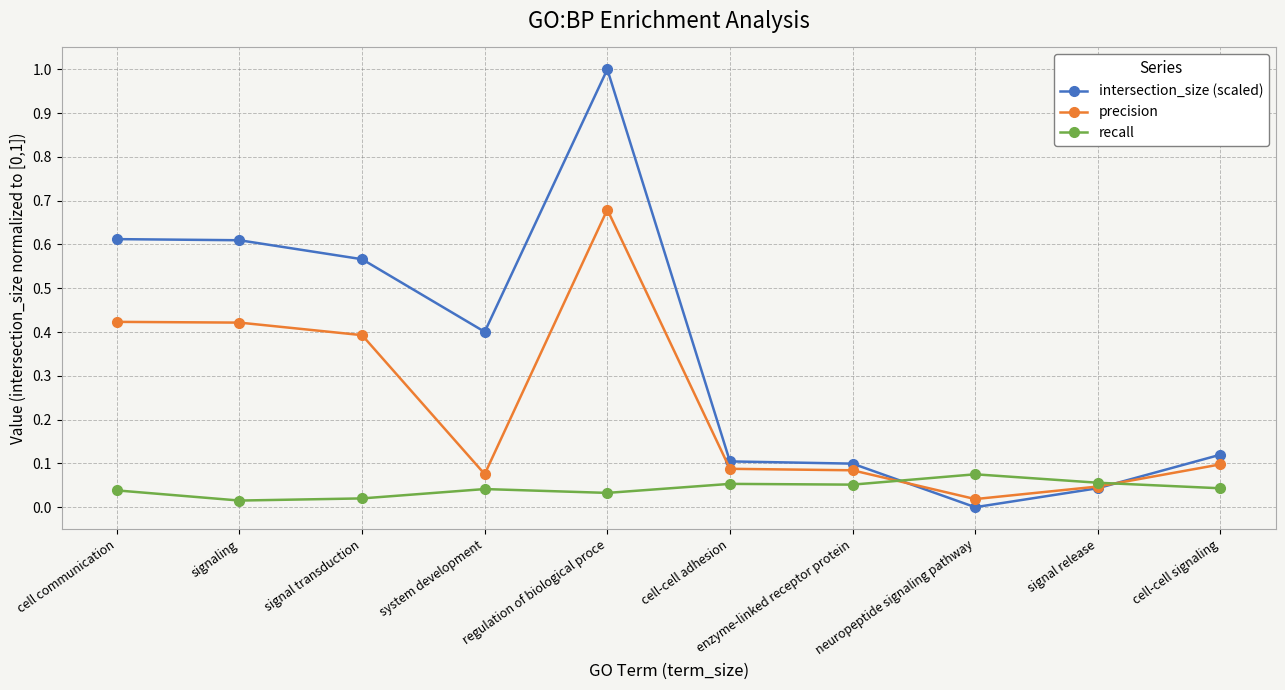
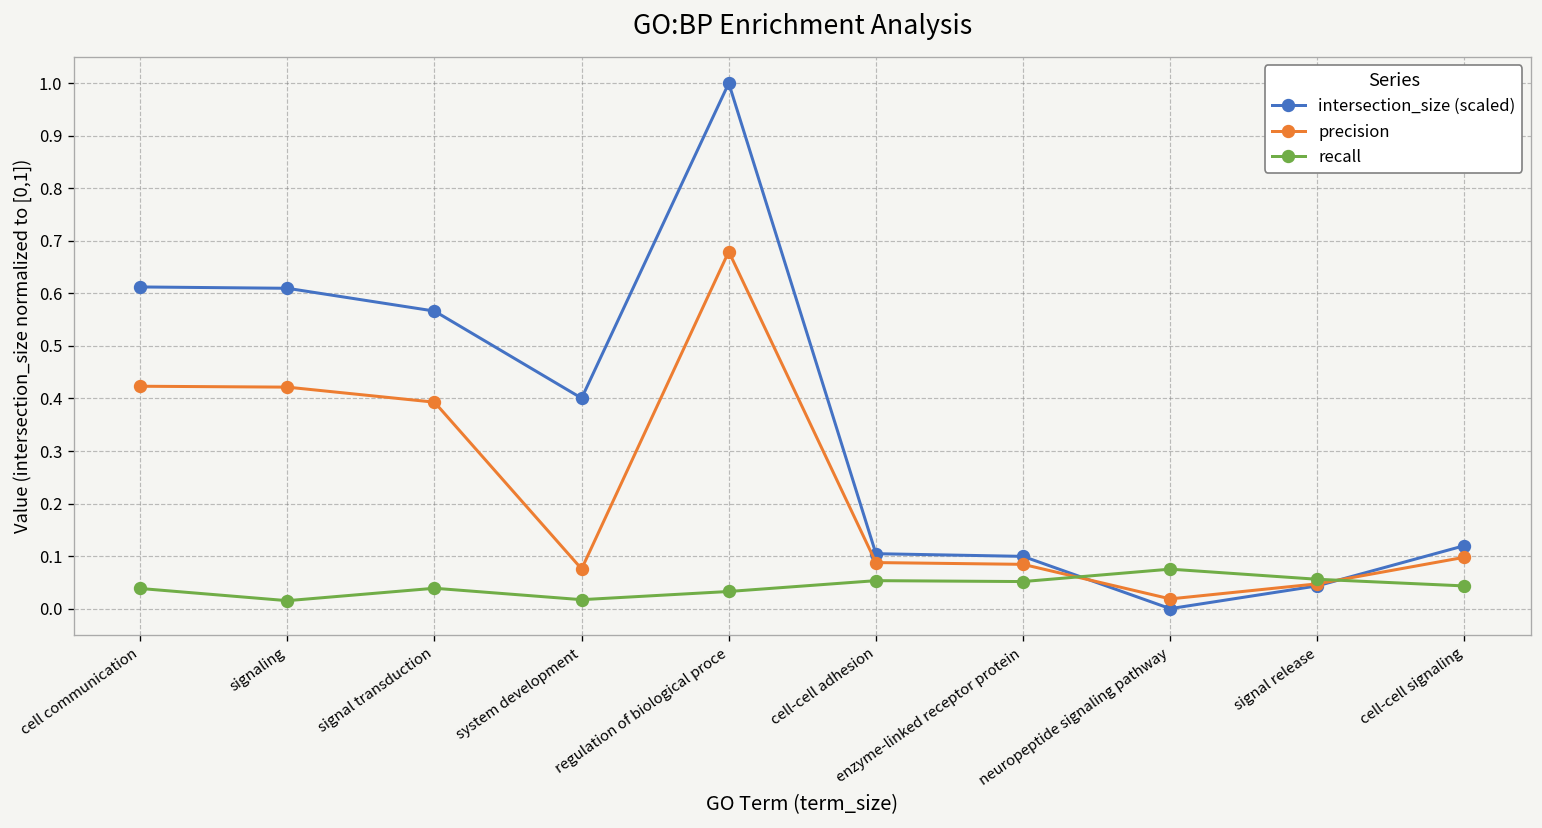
recall, signal transduction: 0.02 -> 0.04
recall, system development: 0.04 -> 0.02
